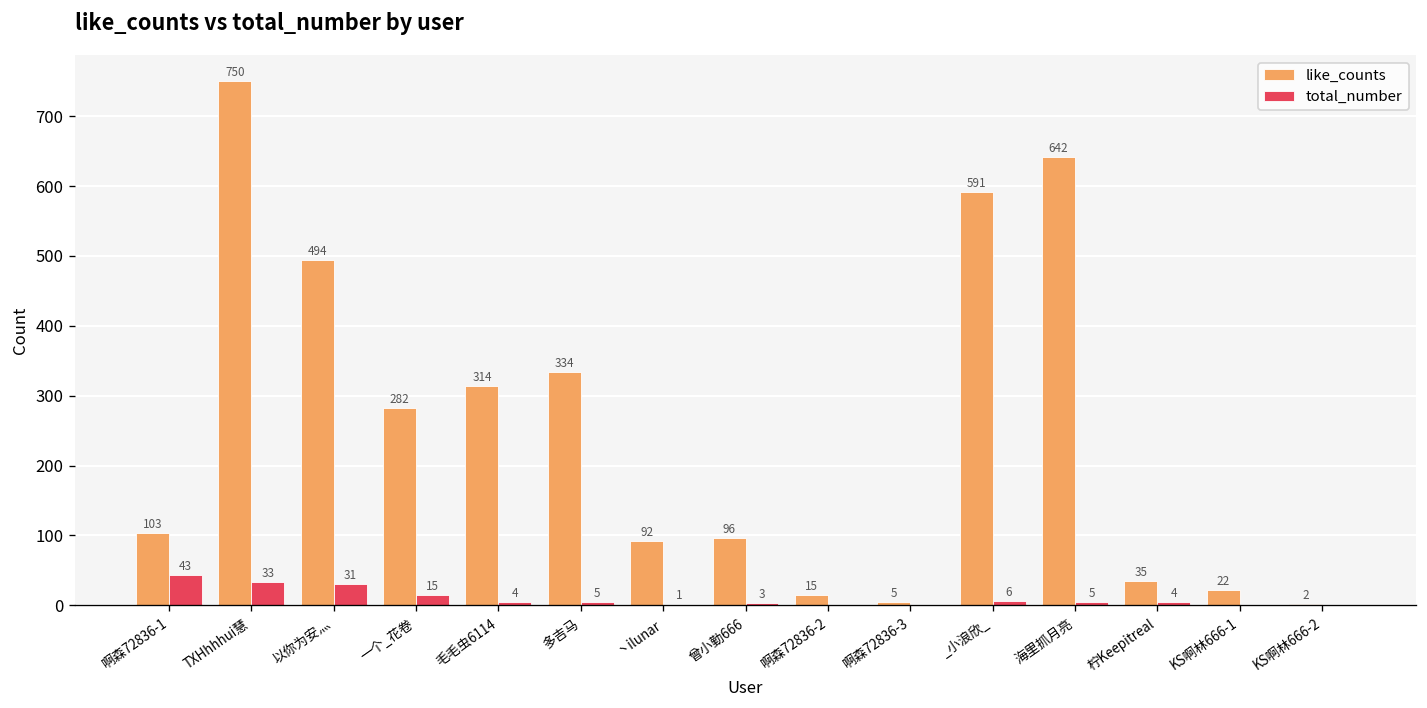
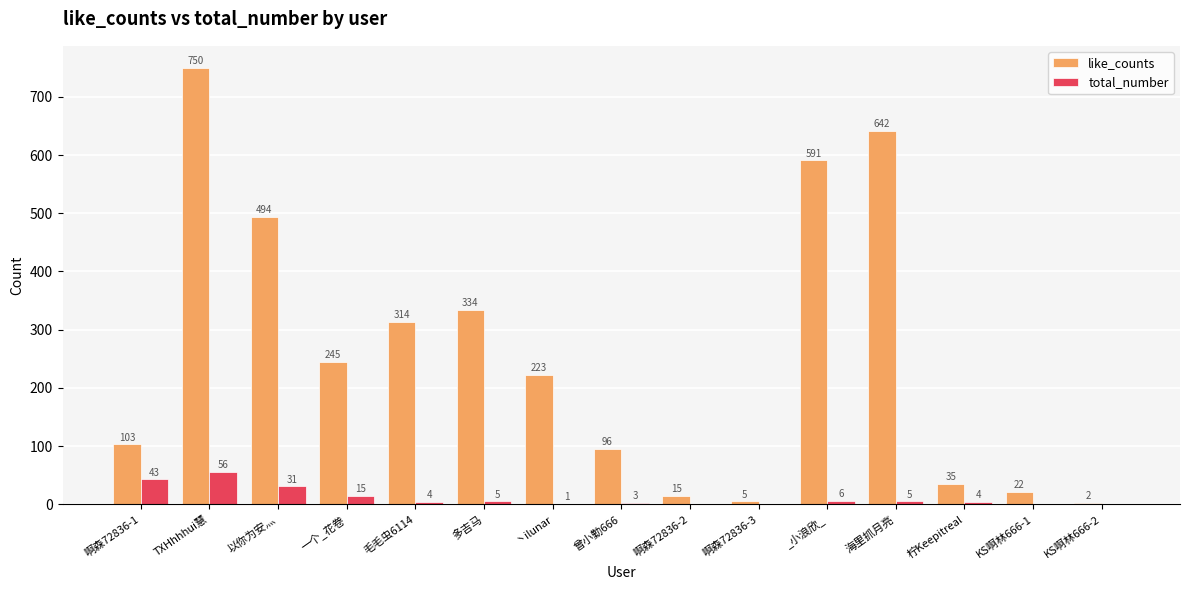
total_number, TXHhhhui慧: 33 -> 56
like_counts, 一个_花卷: 282 -> 245
like_counts, 丶ilunar: 92 -> 223
